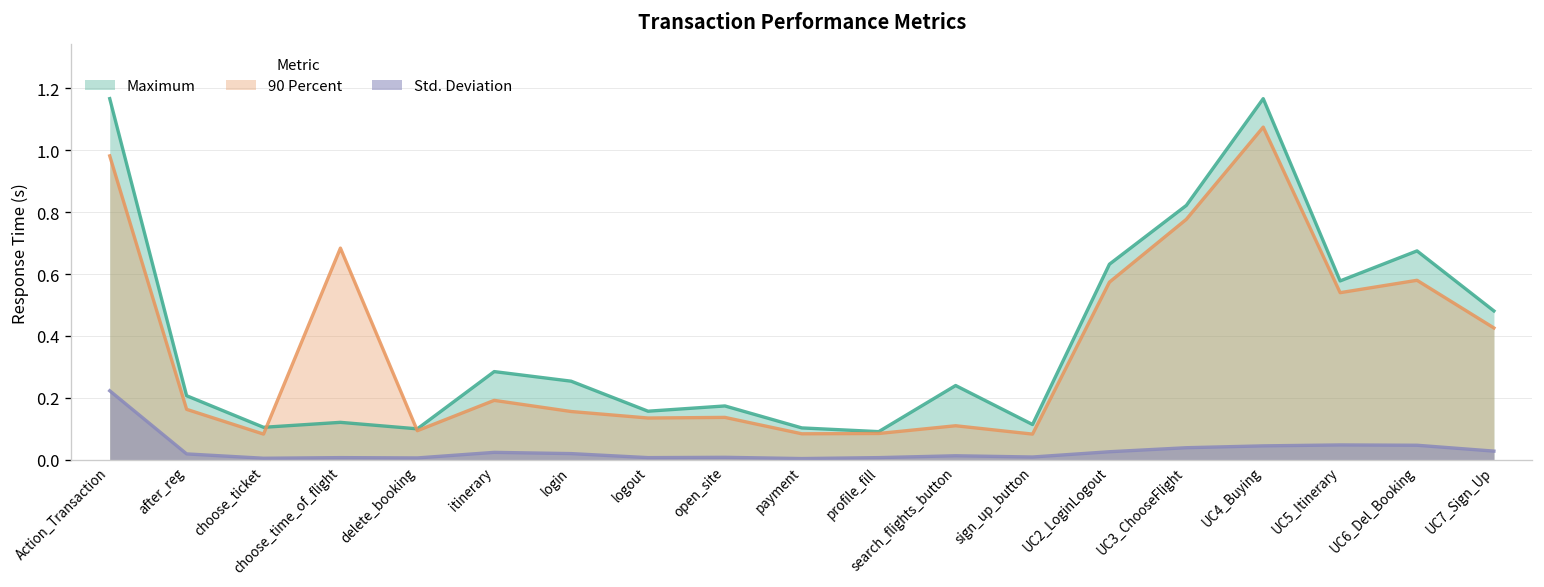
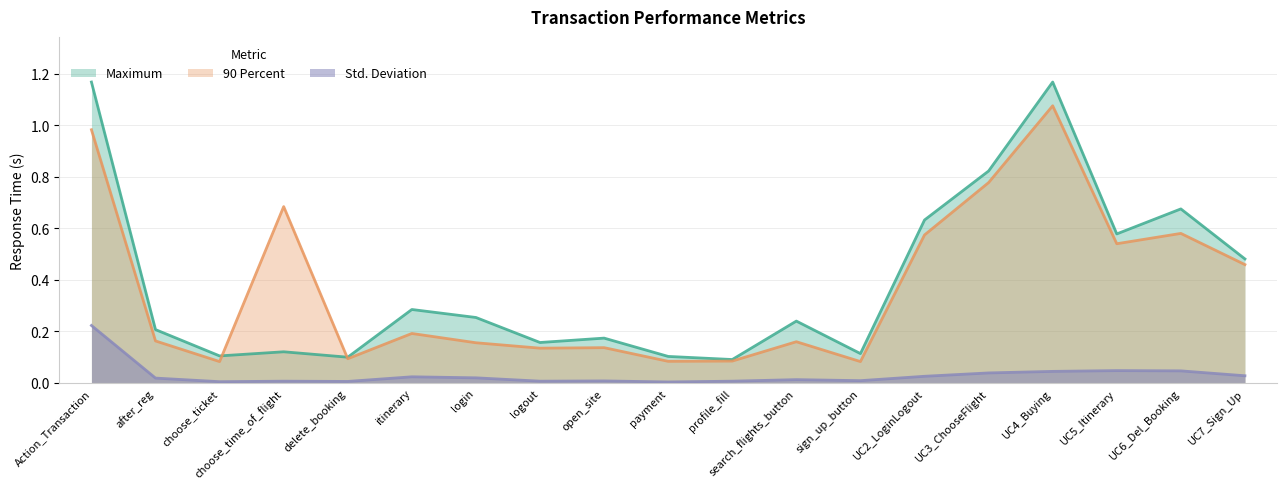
90 Percent, search_flights_button: 0.11 -> 0.16
90 Percent, UC7_Sign_Up: 0.43 -> 0.46
